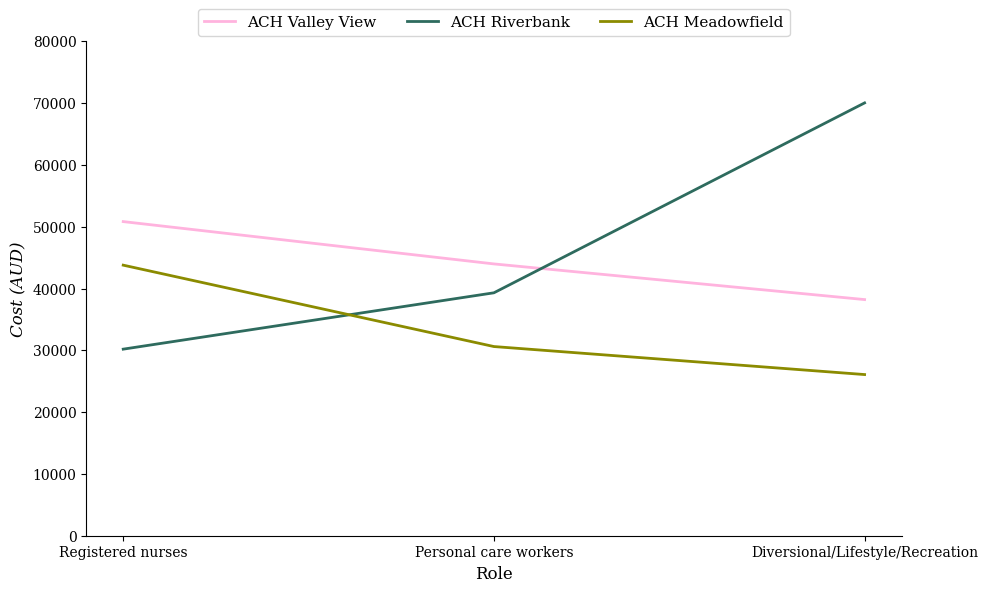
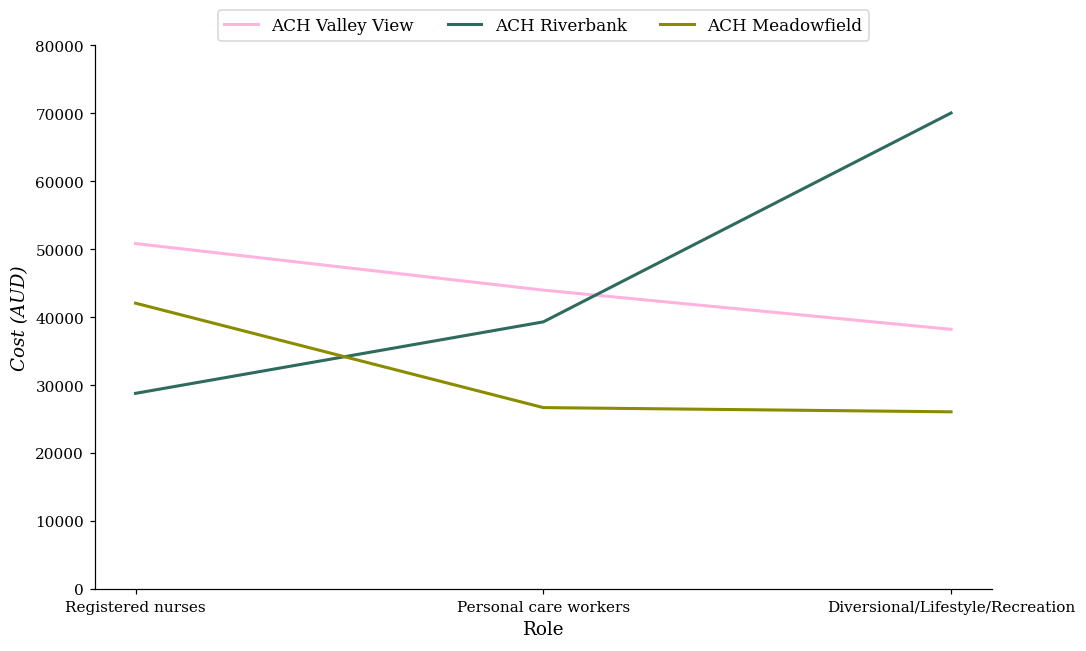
ACH Riverbank, Registered nurses: 30000 -> 29000
ACH Meadowfield, Registered nurses: 44000 -> 42000
ACH Meadowfield, Personal care workers: 31000 -> 27000
